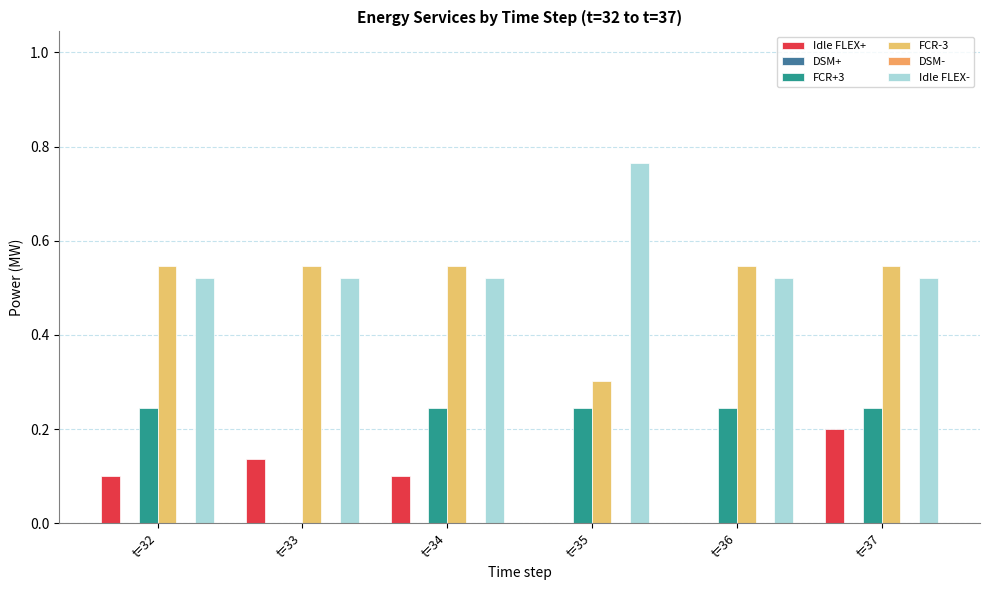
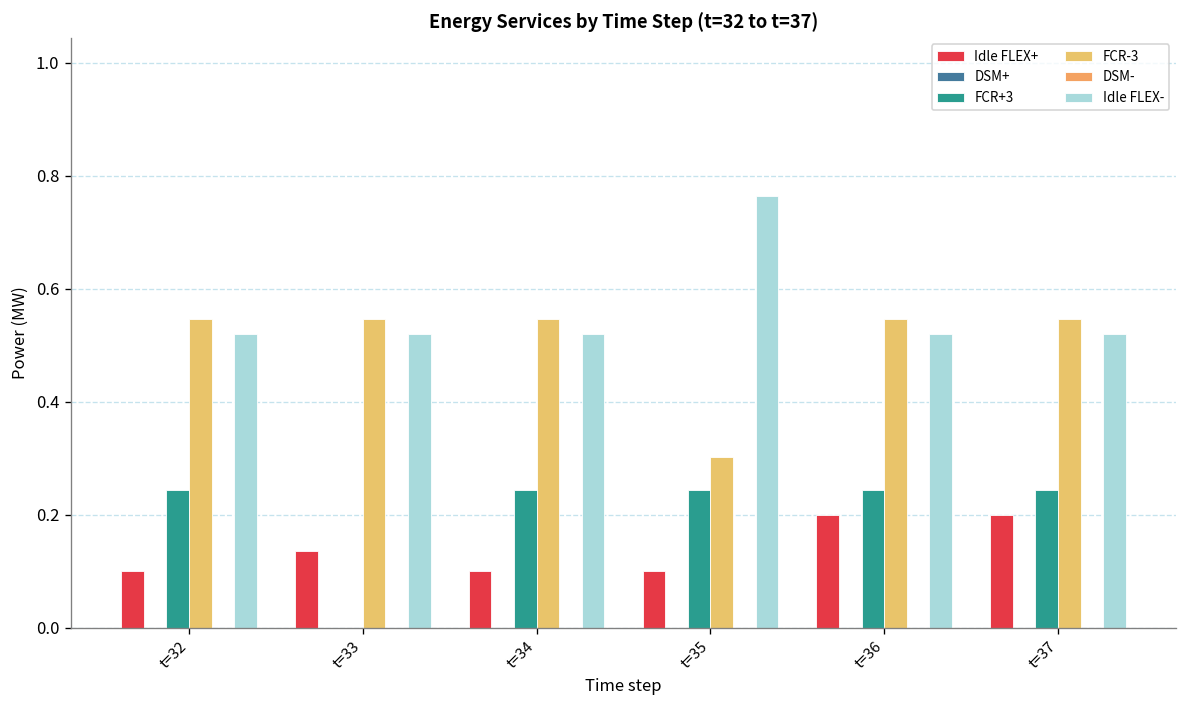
Idle FLEX+, t=35: 0.0 -> 0.1
Idle FLEX+, t=36: 0.0 -> 0.2
